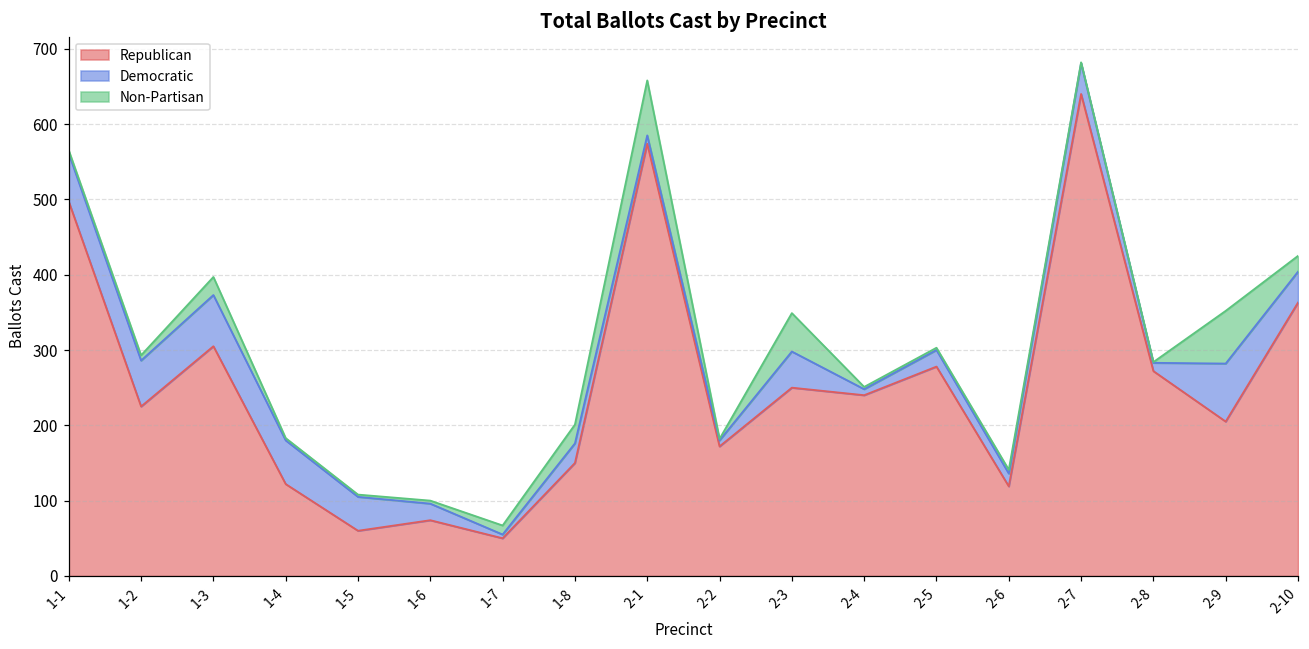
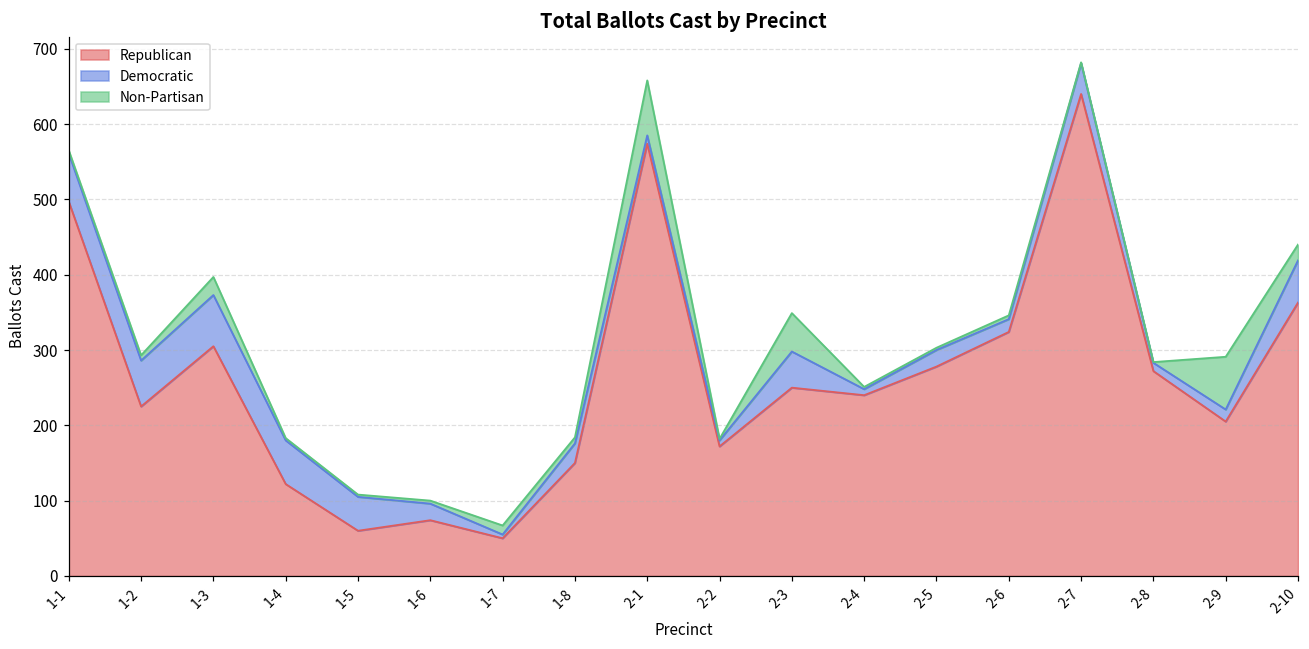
Non-Partisan, 1-8: 30 -> 10
Republican, 2-6: 120 -> 320
Democratic, 2-9: 80 -> 20
Democratic, 2-10: 40 -> 60
